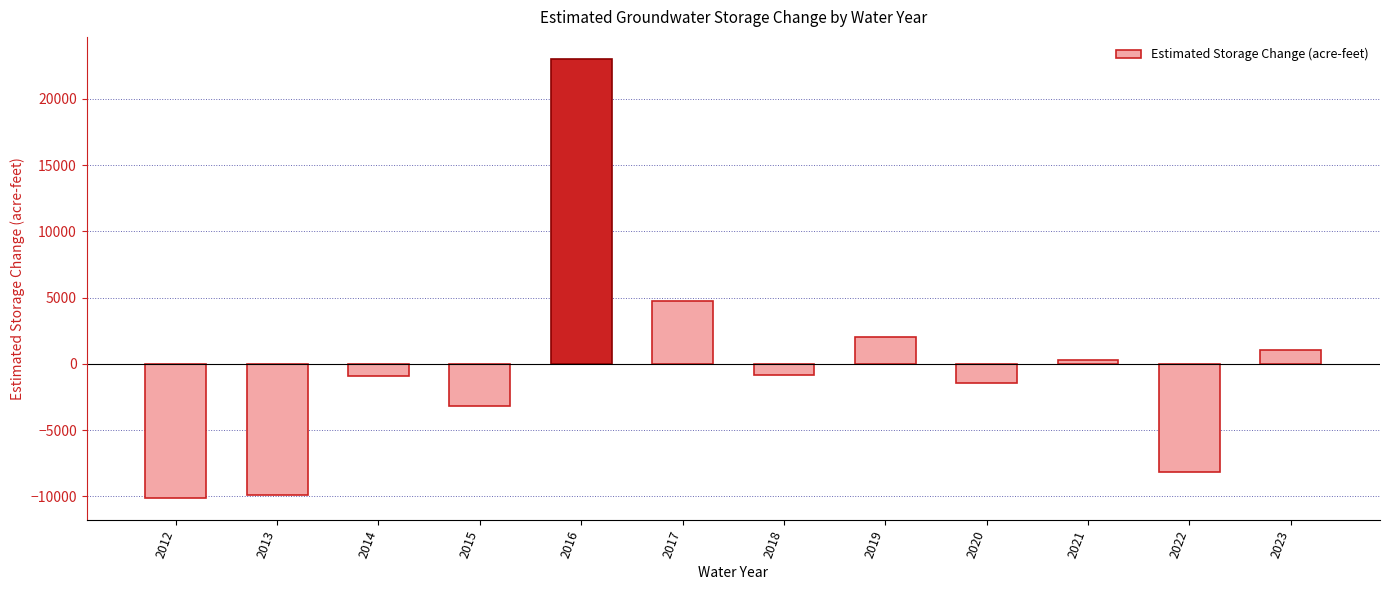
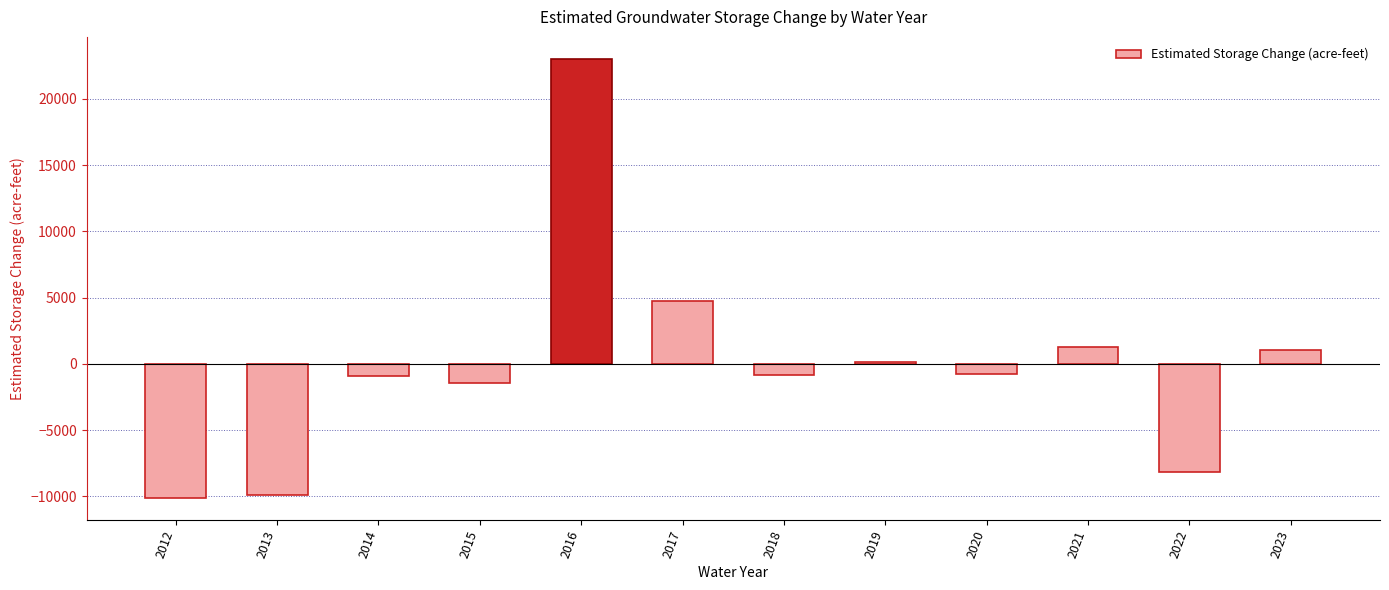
2015: -3200 -> -1500
2019: 2000 -> 200
2020: -1400 -> -700
2021: 300 -> 1300
